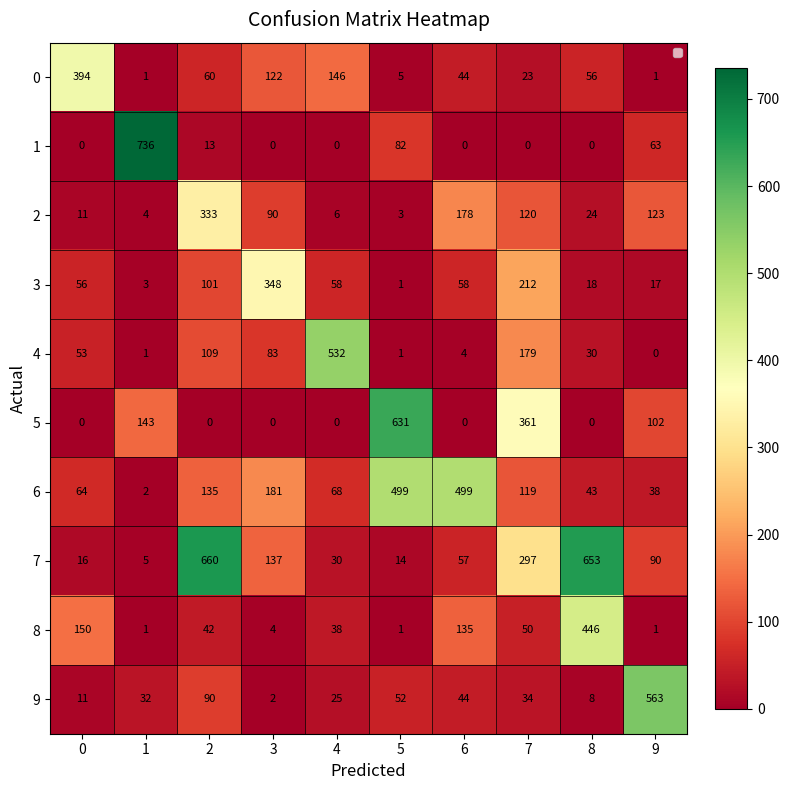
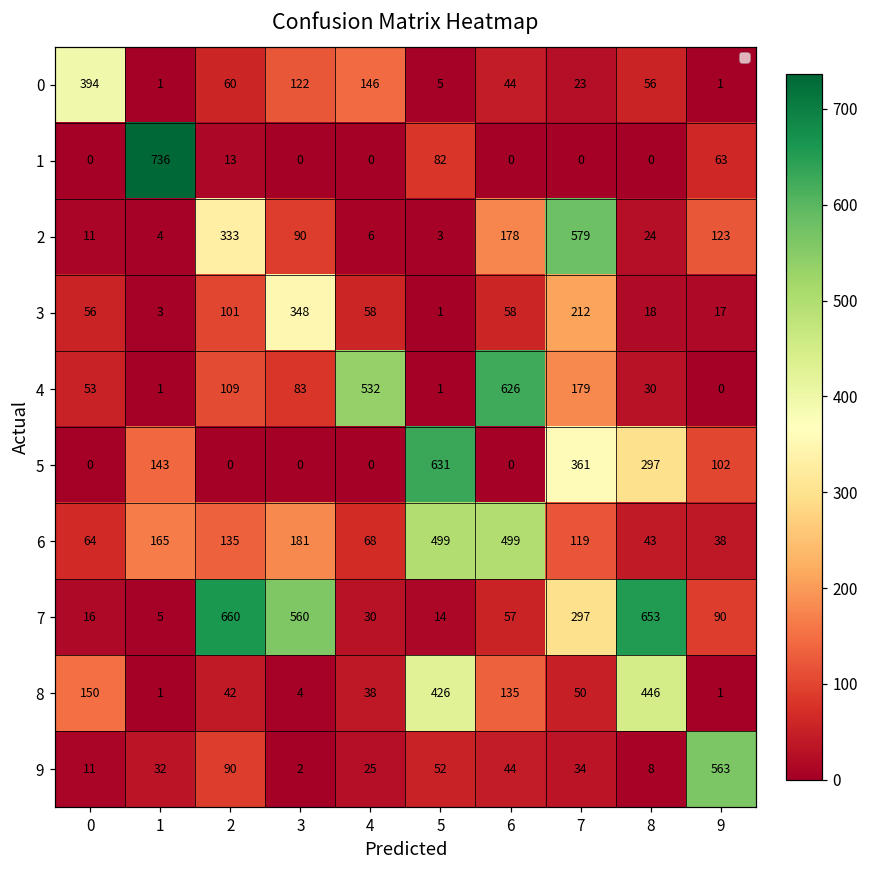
2, 7: 120 -> 579
4, 6: 4 -> 626
5, 8: 0 -> 297
6, 1: 2 -> 165
7, 3: 137 -> 560
8, 5: 1 -> 426
